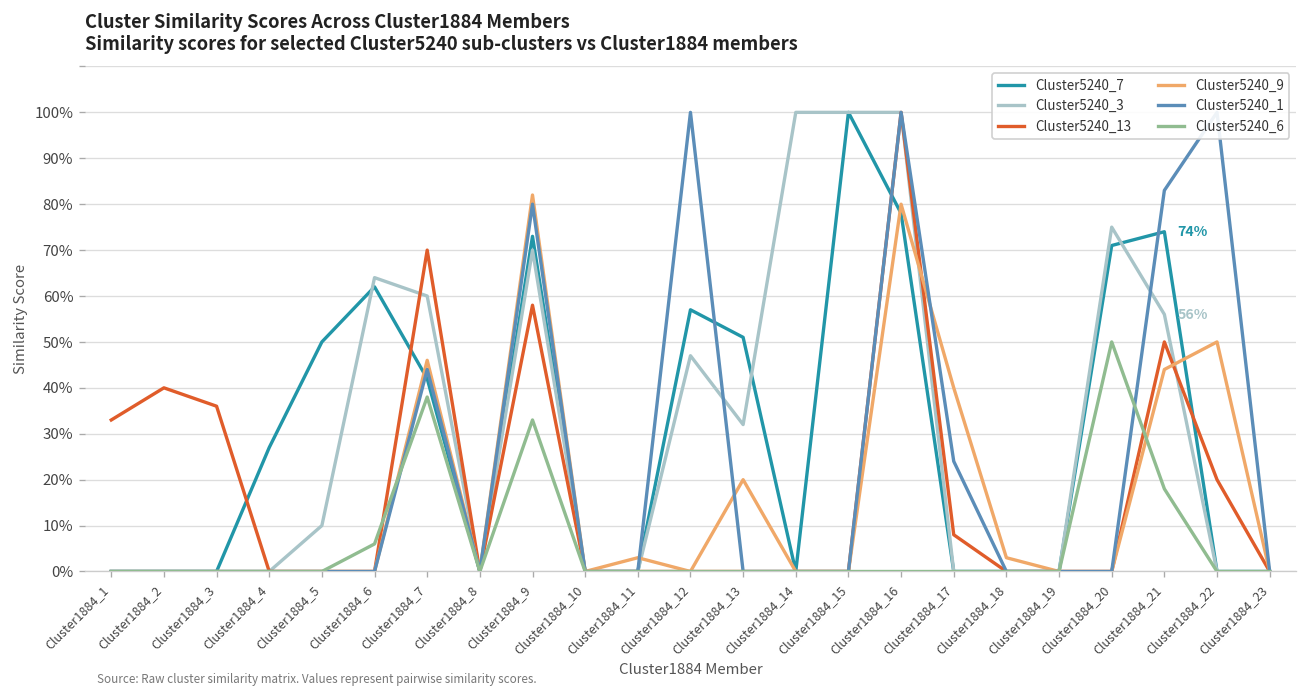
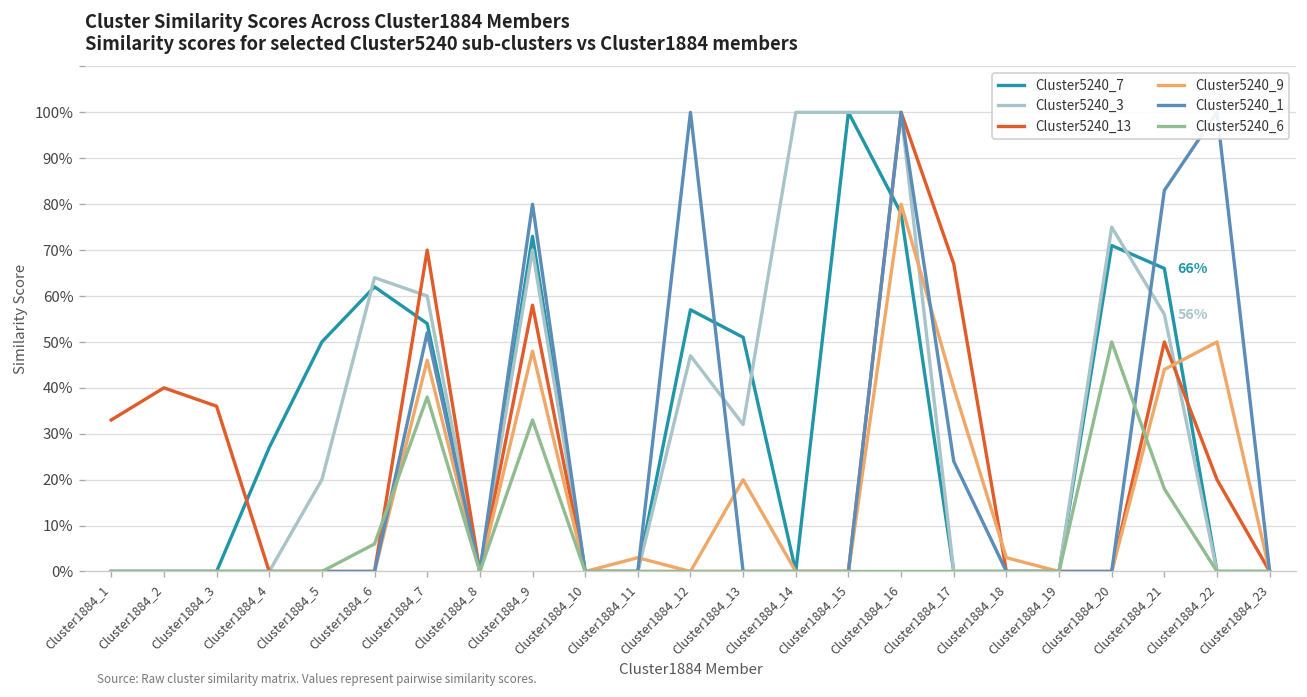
Cluster5240_3, Cluster1884_5: 10% -> 20%
Cluster5240_7, Cluster1884_7: 42% -> 54%
Cluster5240_1, Cluster1884_7: 44% -> 52%
Cluster5240_9, Cluster1884_9: 82% -> 48%
Cluster5240_13, Cluster1884_17: 8% -> 67%
Cluster5240_7, Cluster1884_21: 74% -> 66%
